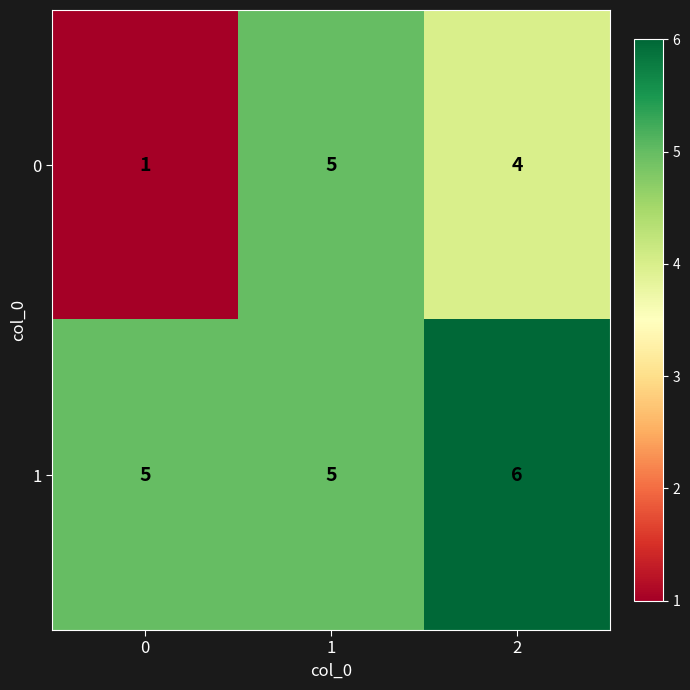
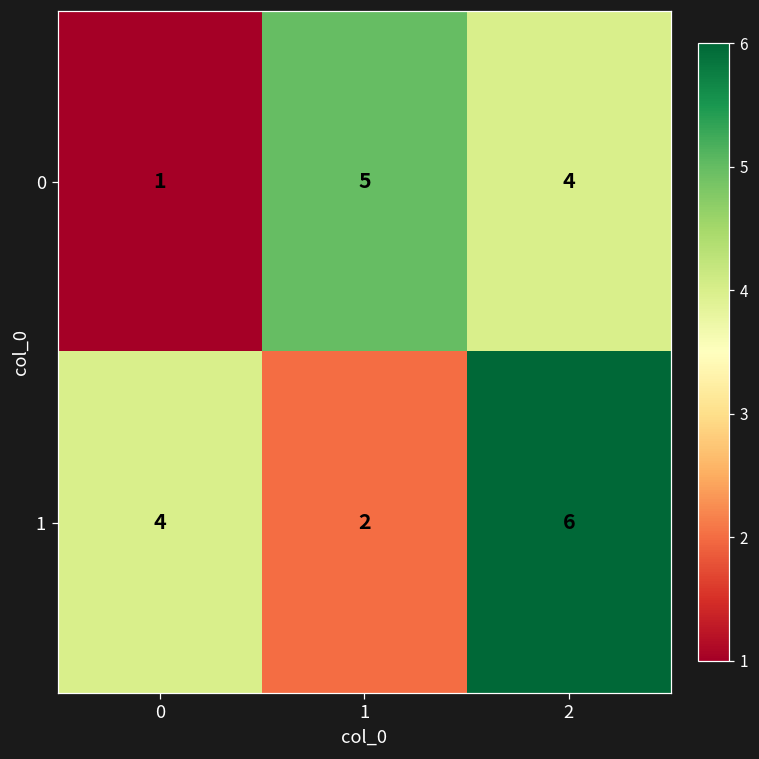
1, 0: 5 -> 4
1, 1: 5 -> 2
